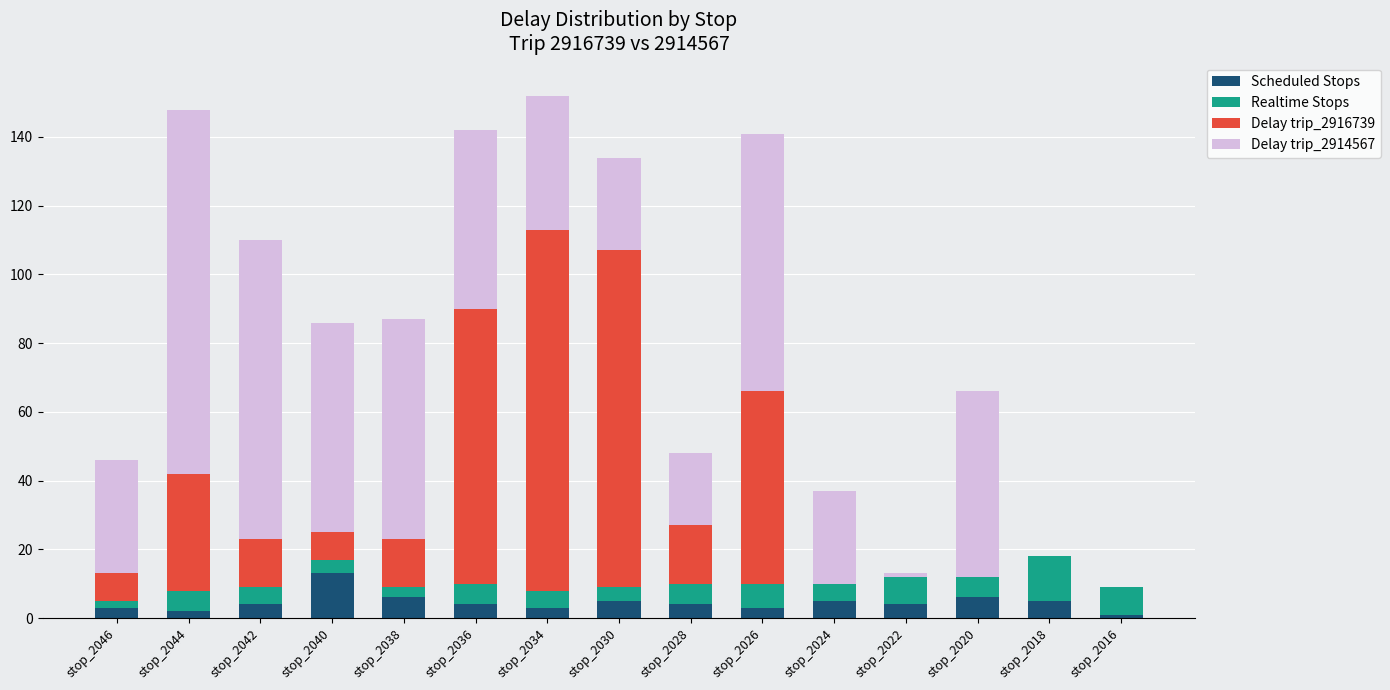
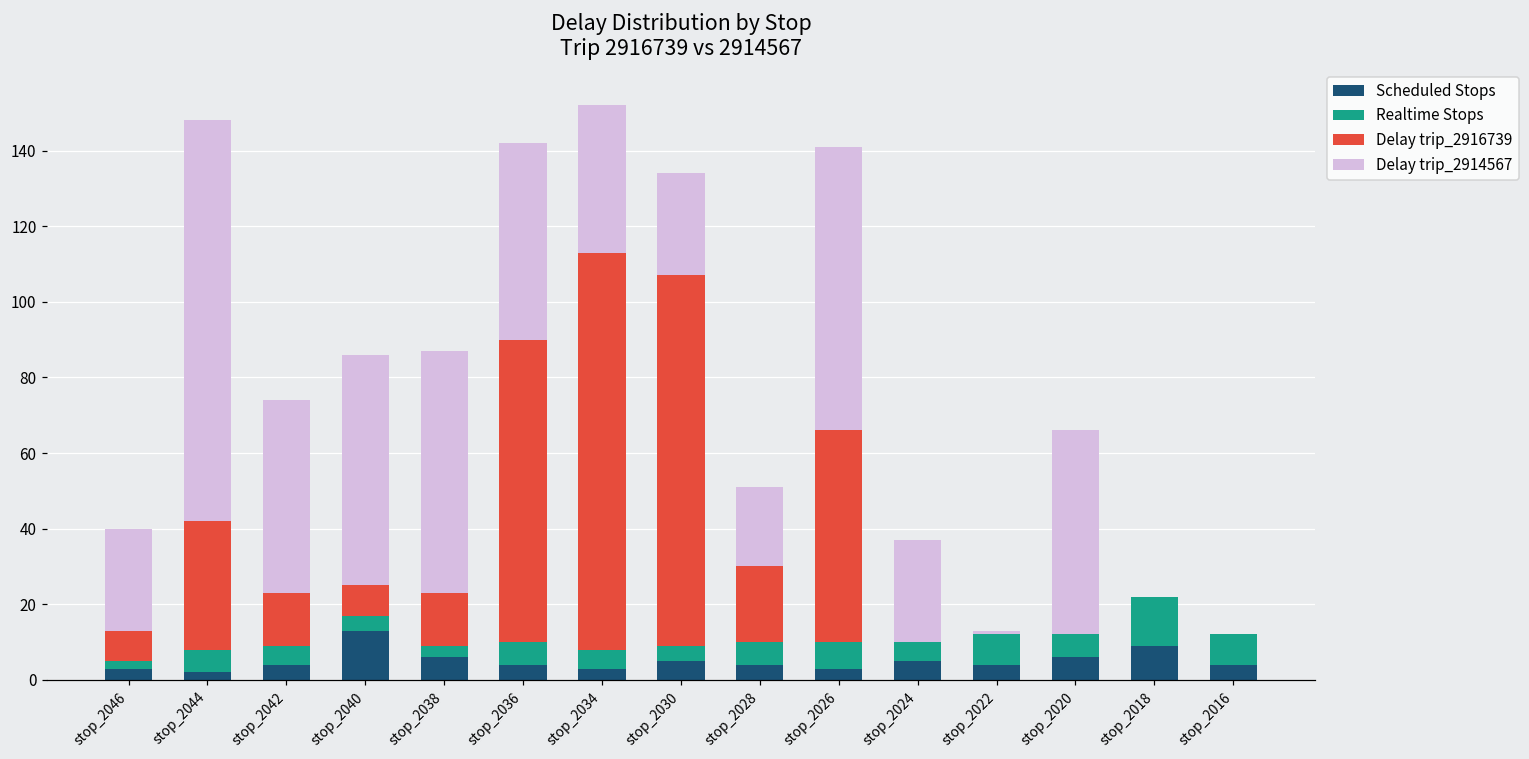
Delay trip_2914567, stop_2046: 33 -> 27
Delay trip_2914567, stop_2042: 87 -> 51
Delay trip_2916739, stop_2028: 17 -> 20
Scheduled Stops, stop_2018: 5 -> 9
Scheduled Stops, stop_2016: 1 -> 4
